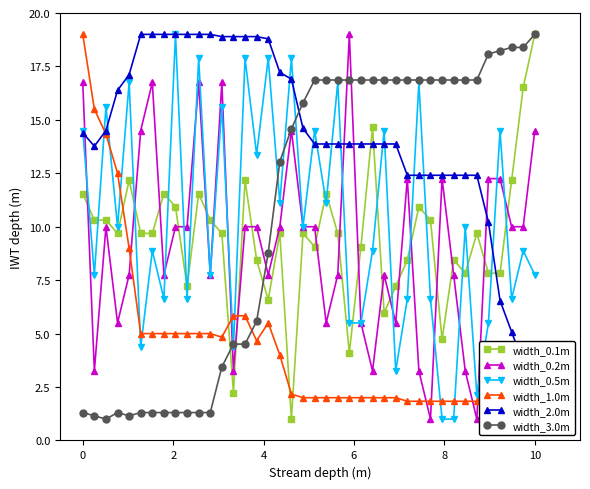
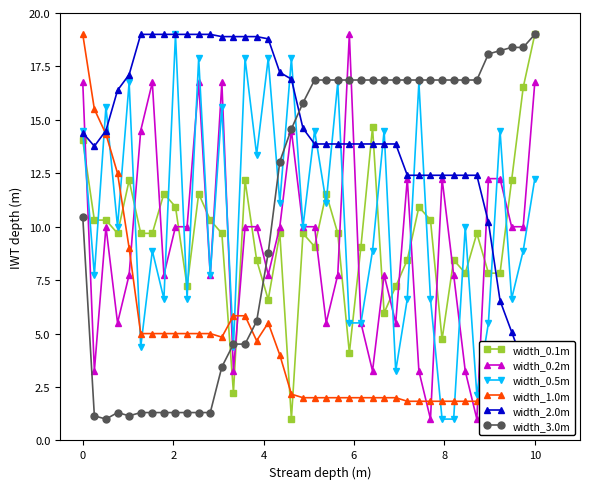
width_0.1m, 0: 11.6 -> 14.0
width_3.0m, 0: 1.3 -> 10.5
width_0.2m, 10: 14.5 -> 16.8
width_0.5m, 10: 7.8 -> 12.3
